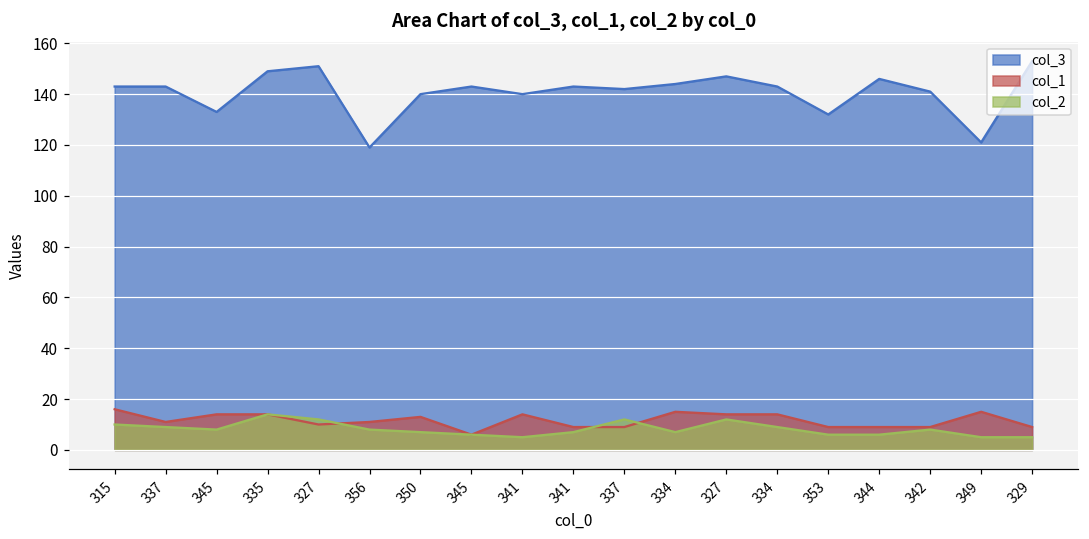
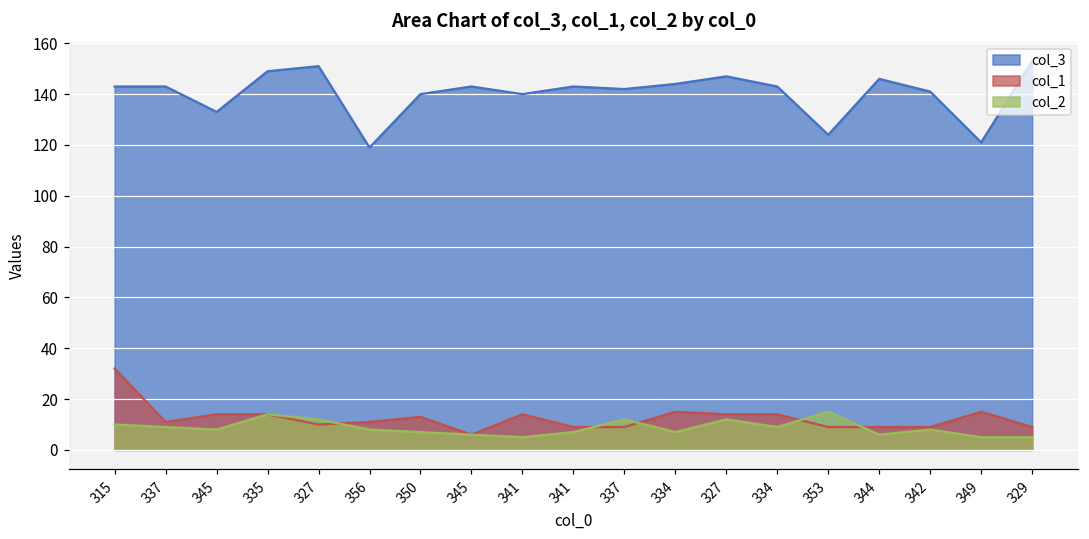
col_1, 315: 16 -> 32
col_3, 353: 132 -> 124
col_2, 353: 6 -> 15
